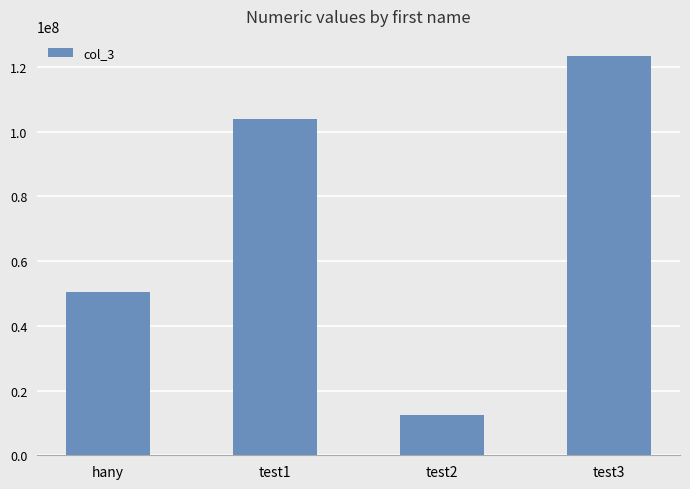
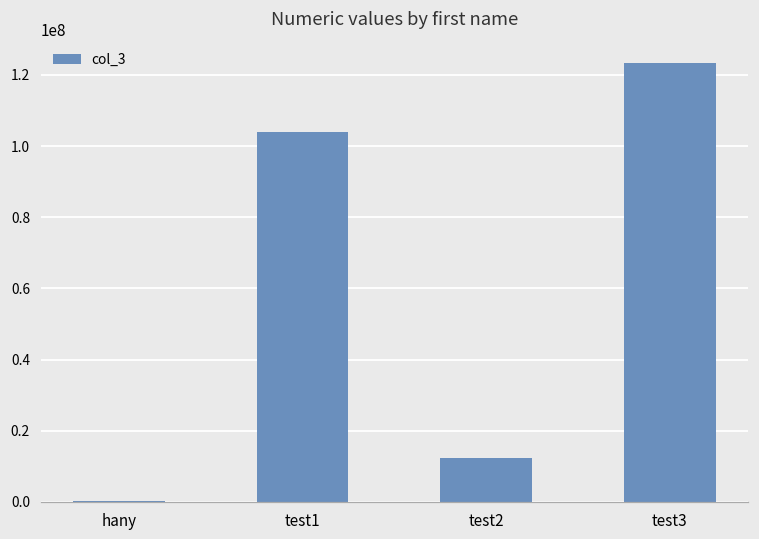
hany: 50000000 -> 0
